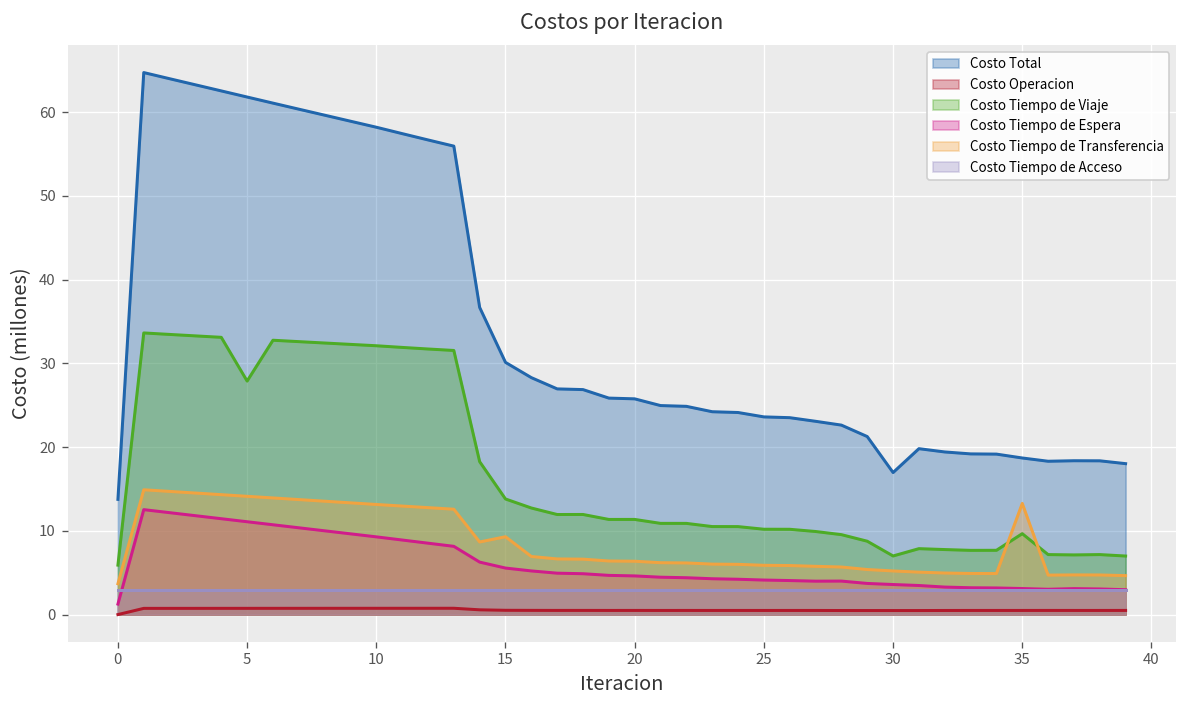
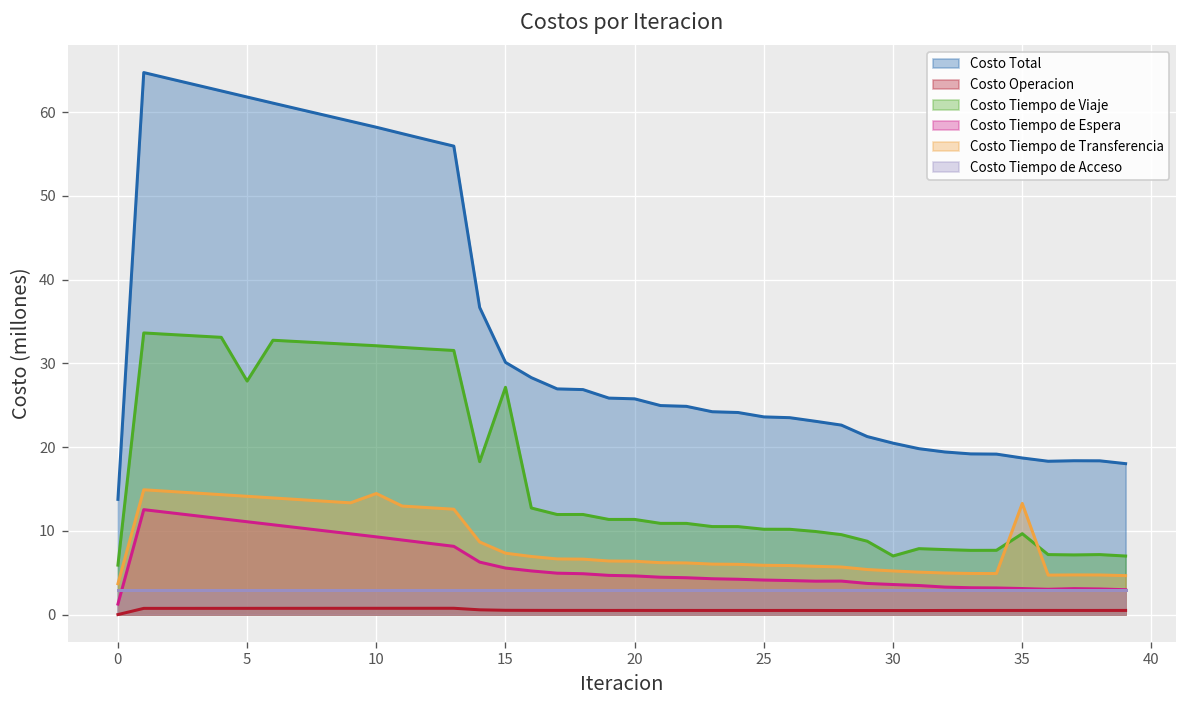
Costo Tiempo de Transferencia, 10: 13 -> 14
Costo Tiempo de Viaje, 15: 14 -> 27
Costo Tiempo de Transferencia, 15: 9 -> 7
Costo Total, 30: 17 -> 20
